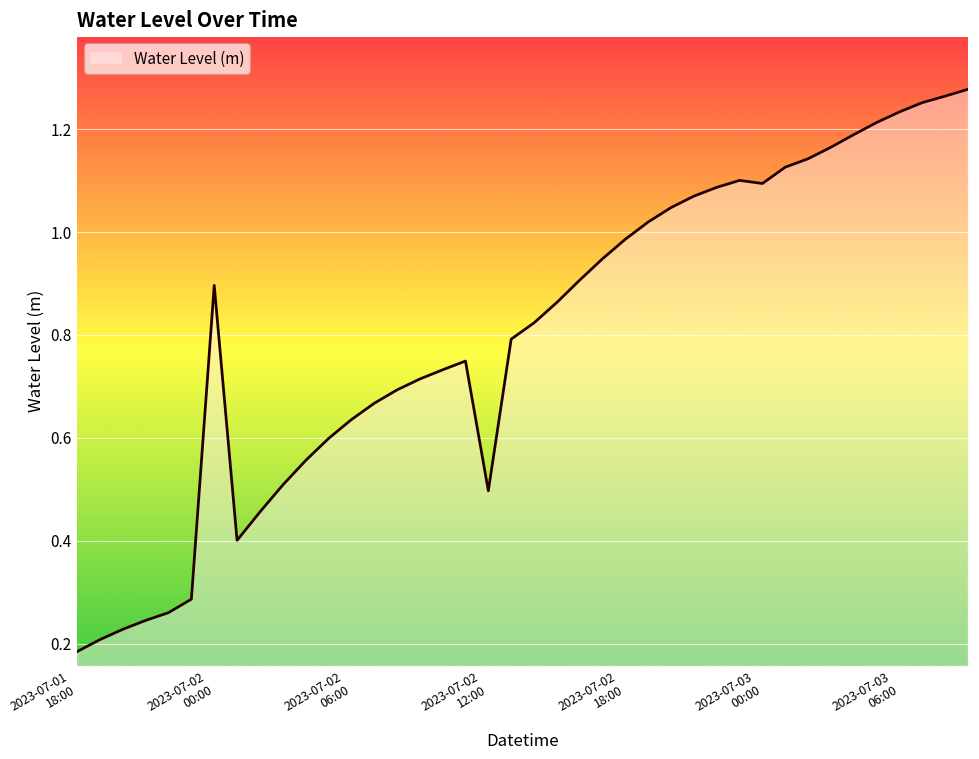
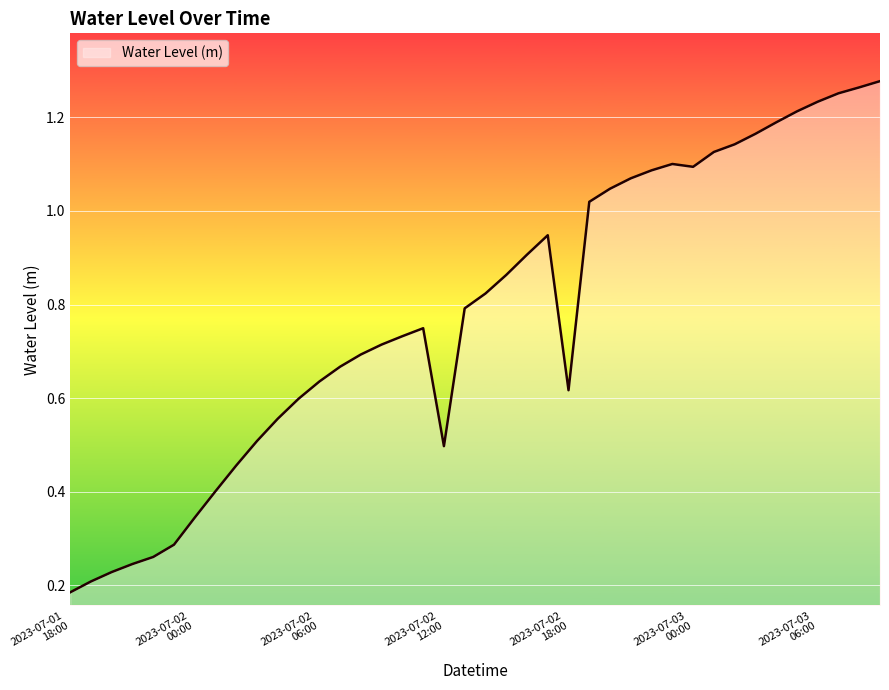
2023-07-02 00:00: 0.90 -> 0.34
2023-07-02 18:00: 0.99 -> 0.62
